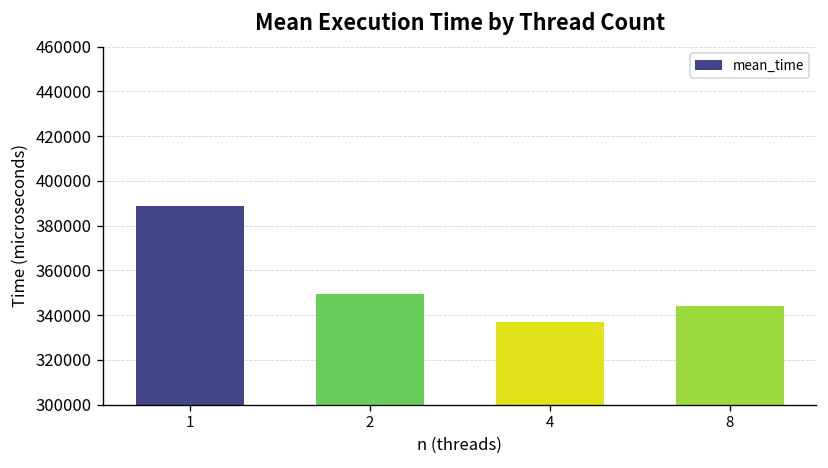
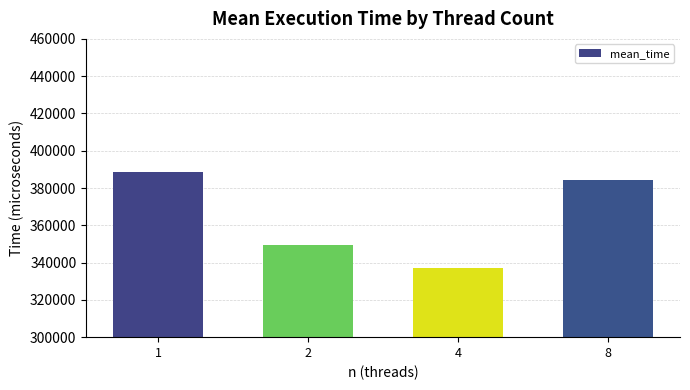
8: 344000 -> 384000
